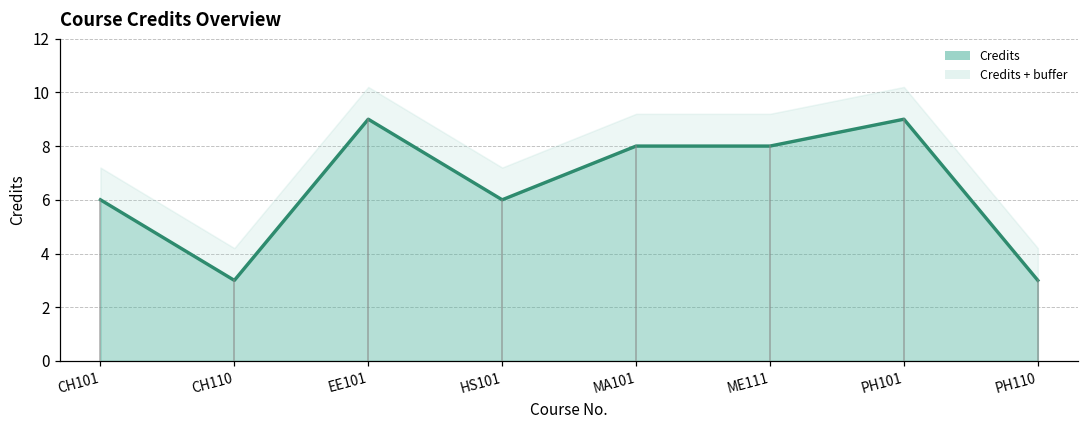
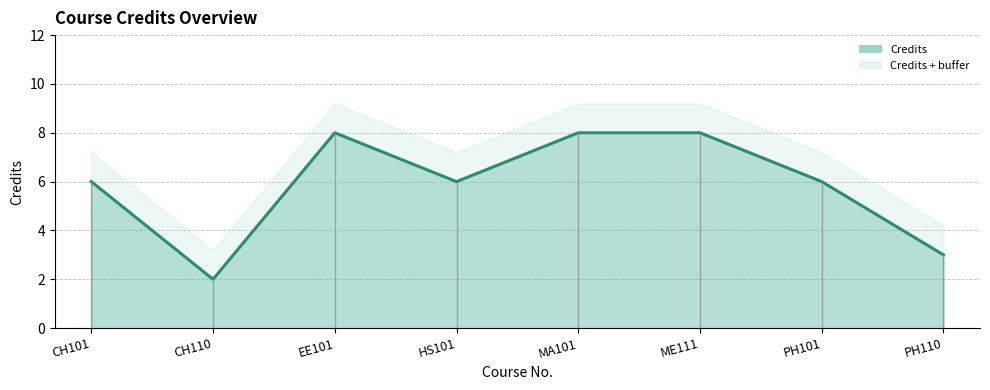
Credits, CH110: 3 -> 2
Credits, EE101: 9 -> 8
Credits, PH101: 9 -> 6
